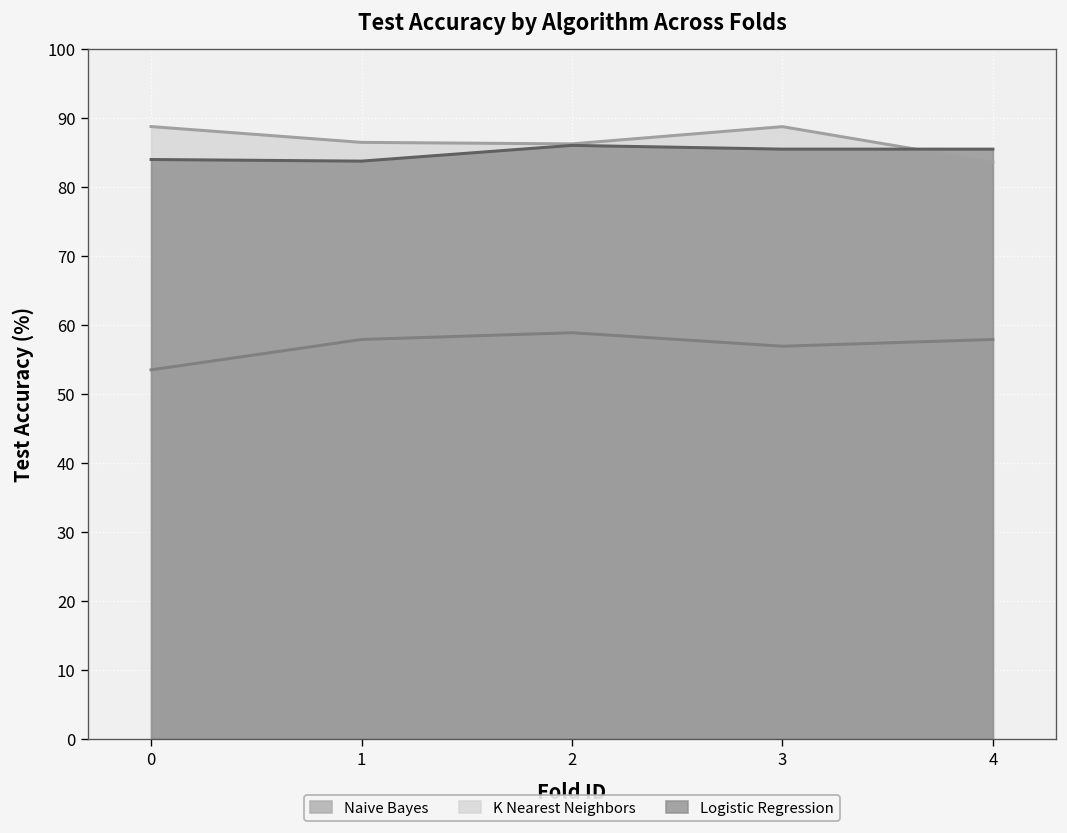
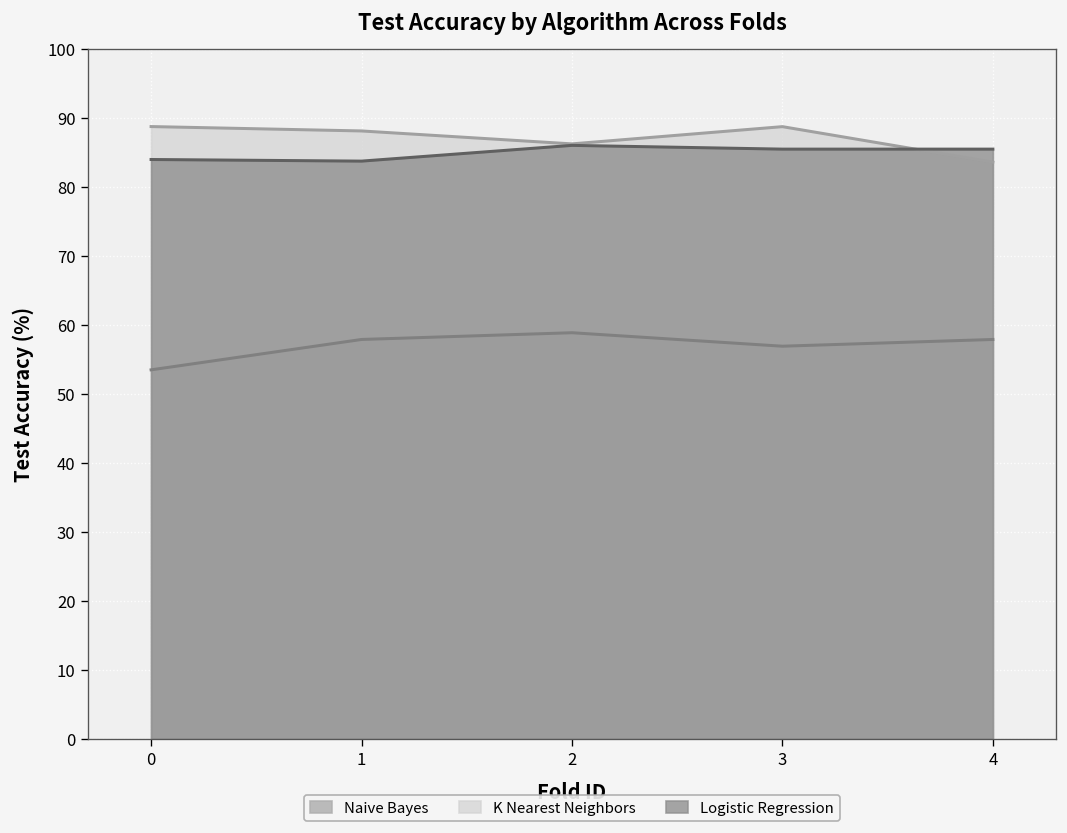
K Nearest Neighbors, 1: 87 -> 88
